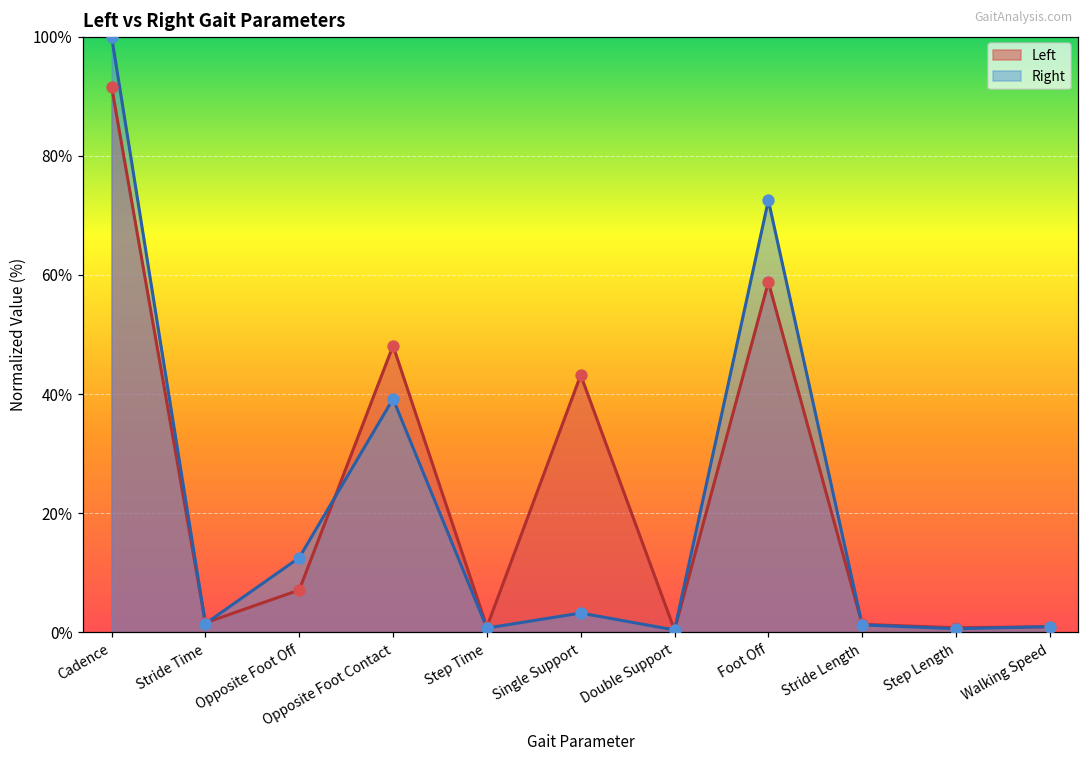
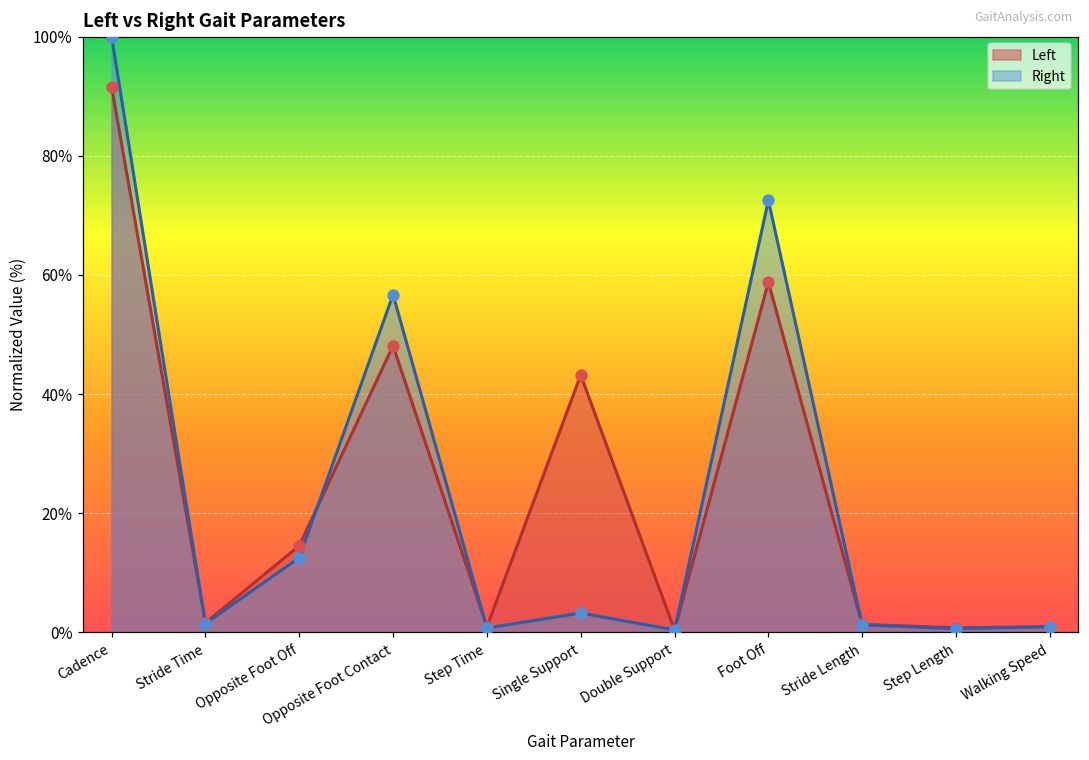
Left, Opposite Foot Off: 7% -> 15%
Right, Opposite Foot Contact: 39% -> 57%
